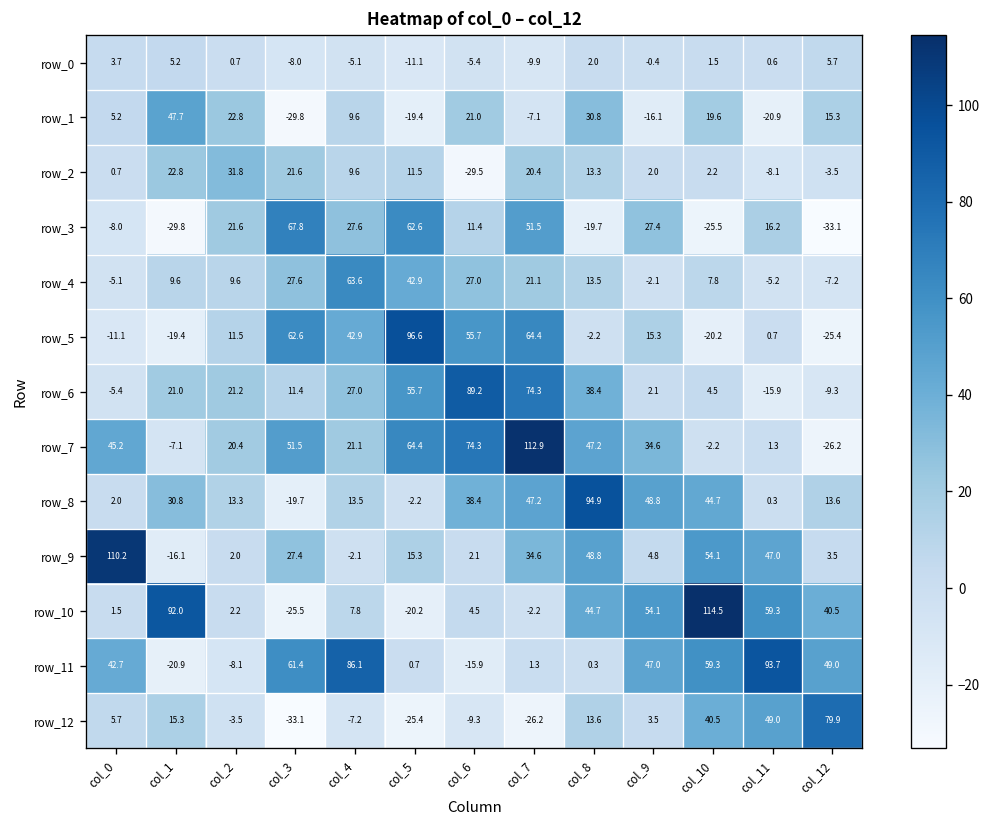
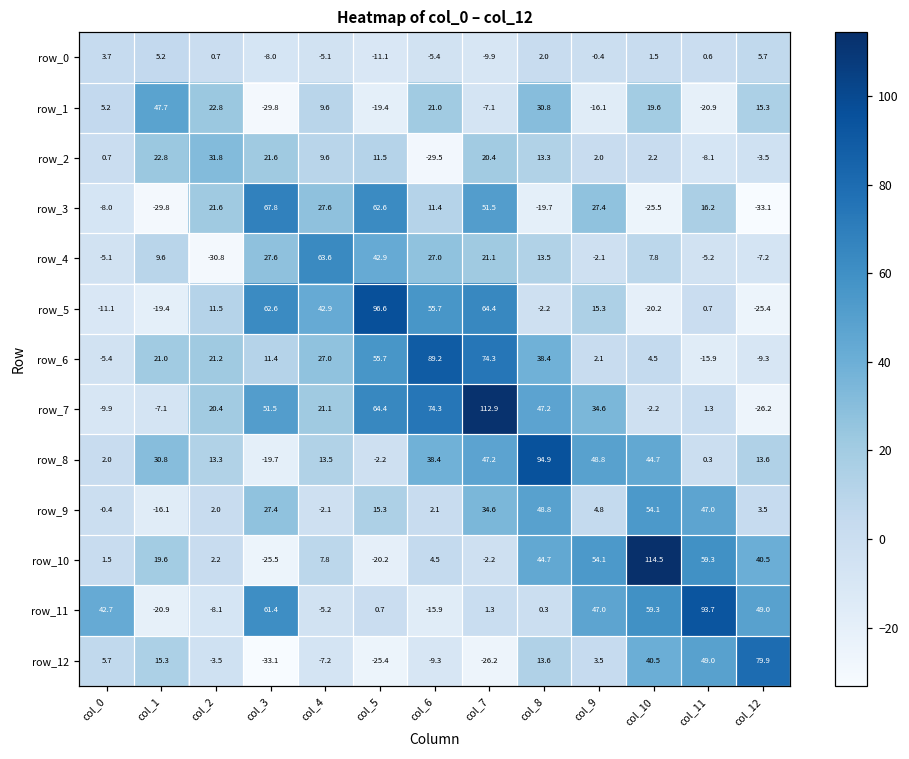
row_4, col_2: 9.6 -> -30.8
row_7, col_0: 45.2 -> -9.9
row_9, col_0: 110.2 -> -0.4
row_10, col_1: 92.0 -> 19.6
row_11, col_4: 86.1 -> -5.2
